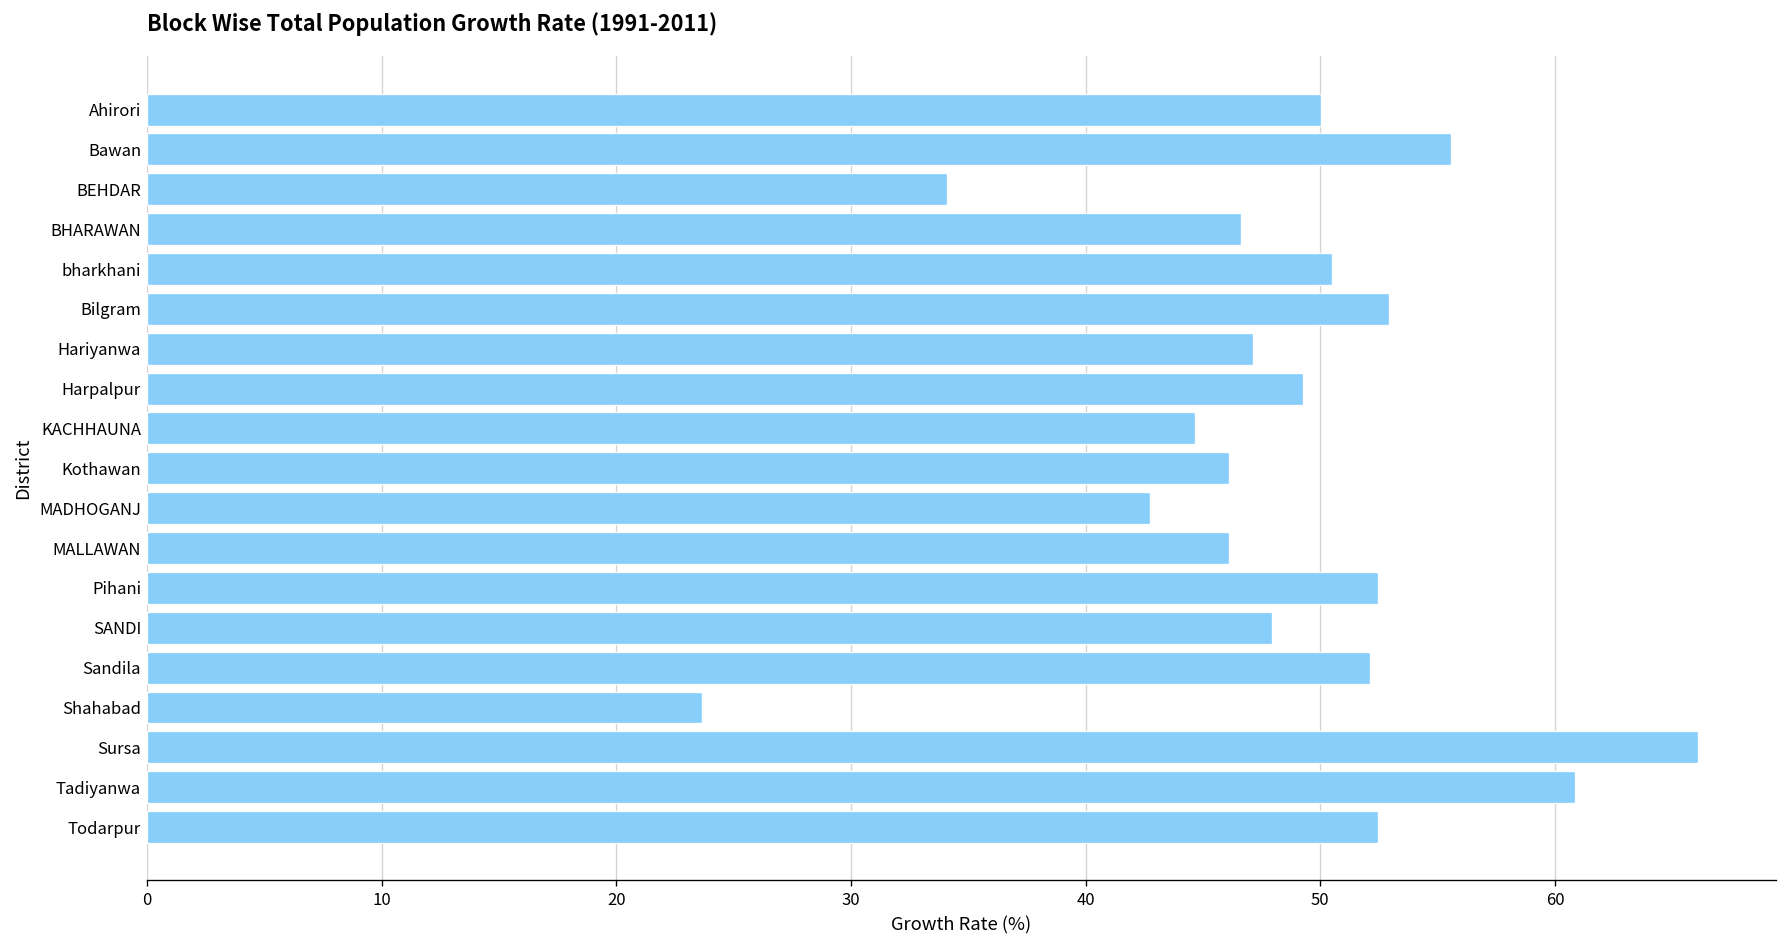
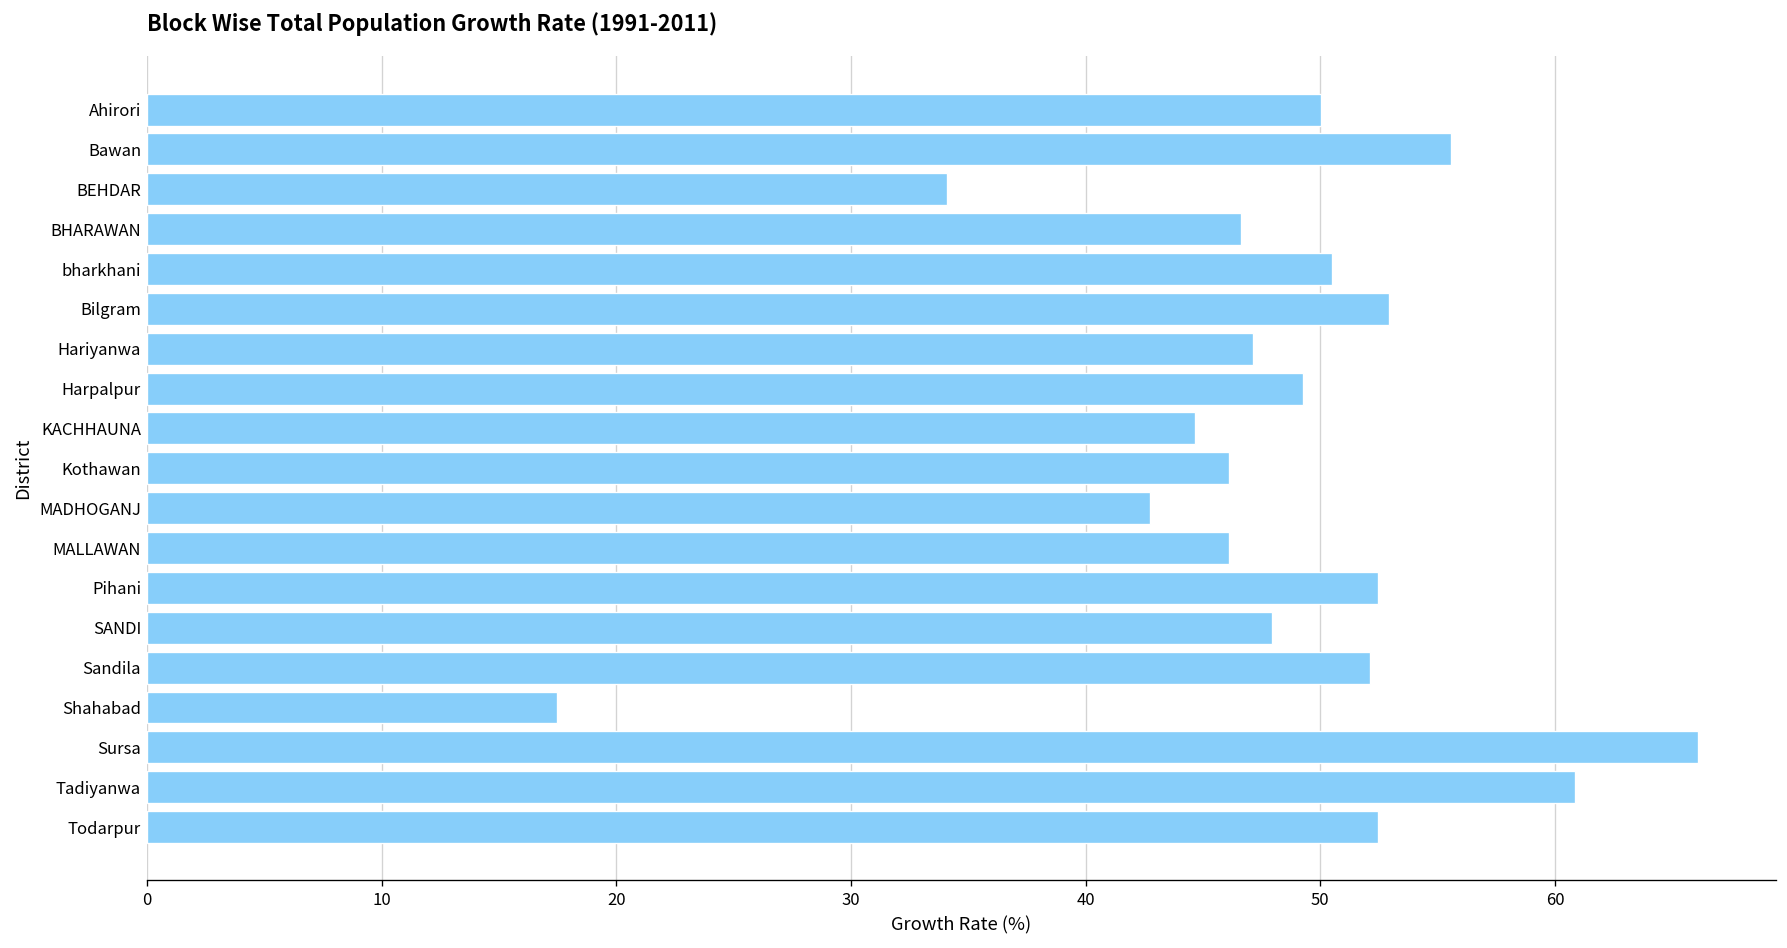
Shahabad: 23.6 -> 17.5
